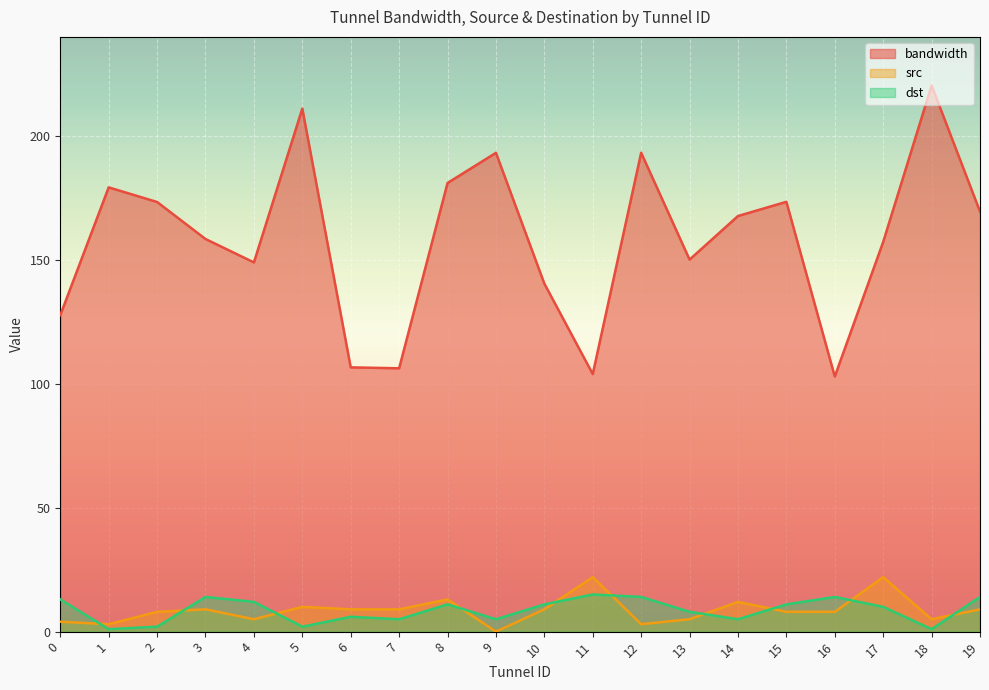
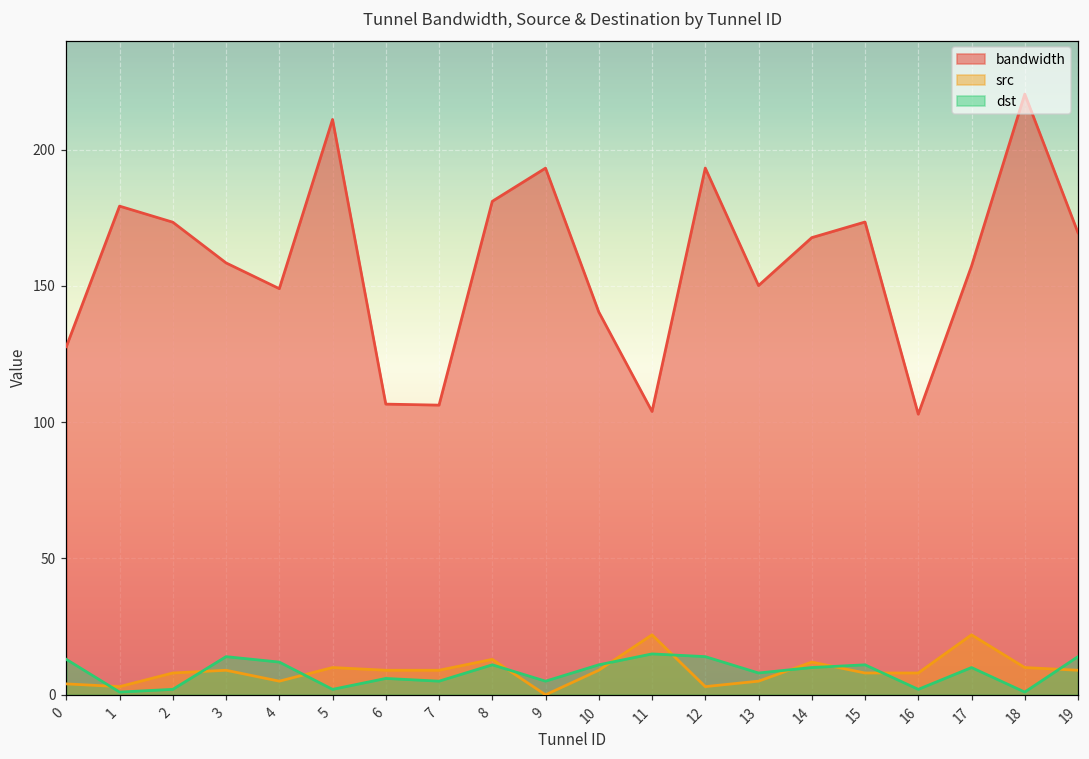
dst, 14: 5 -> 10
dst, 16: 14 -> 2
src, 18: 5 -> 10
